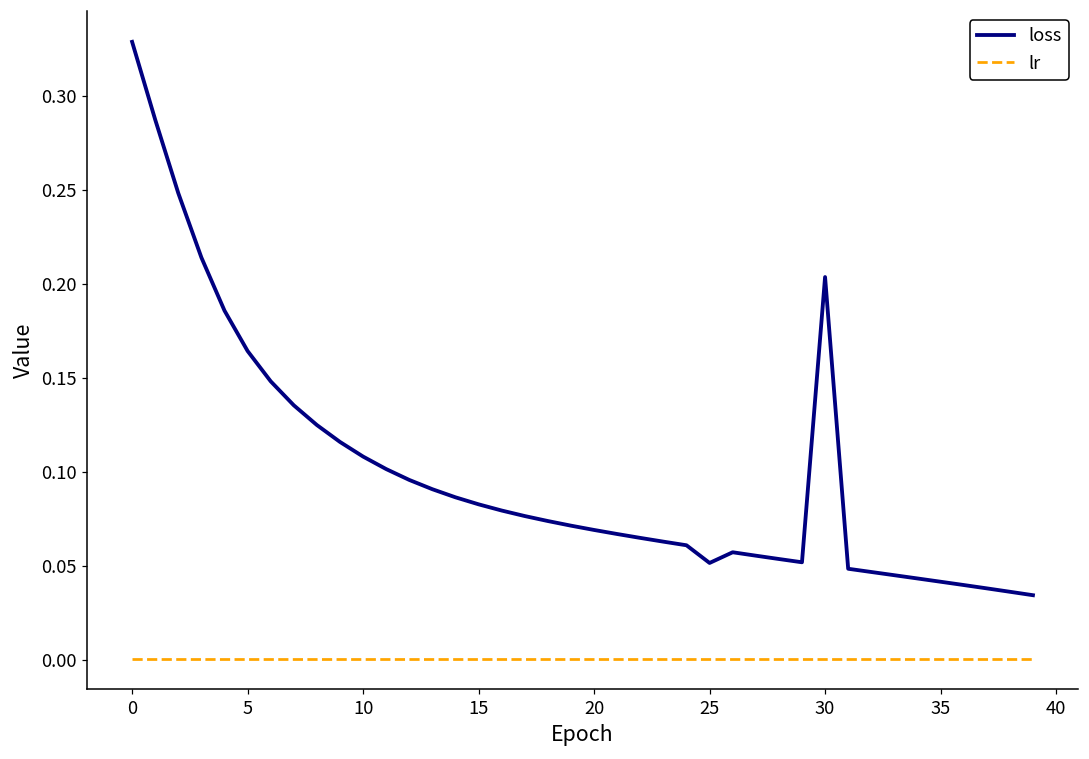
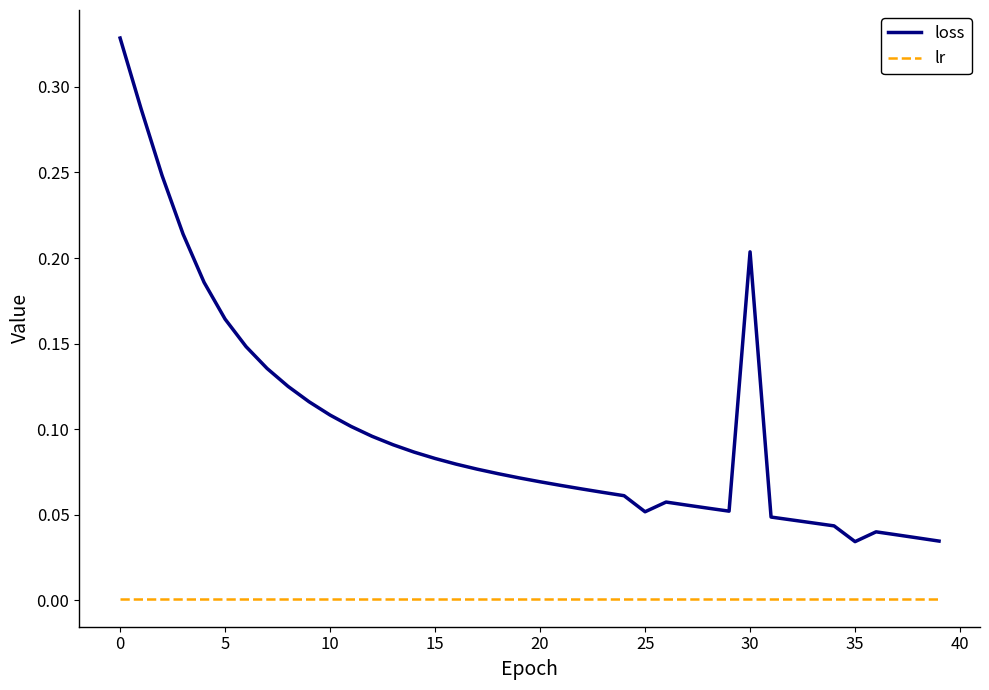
loss, 35: 0.042 -> 0.034
